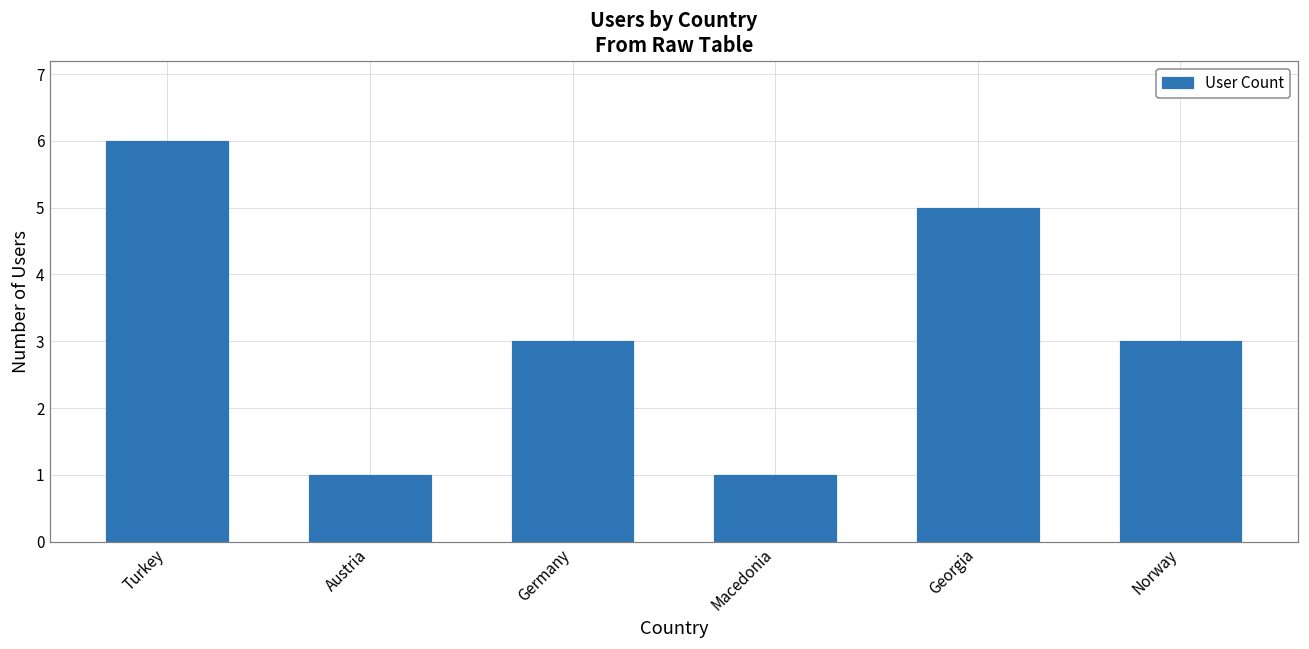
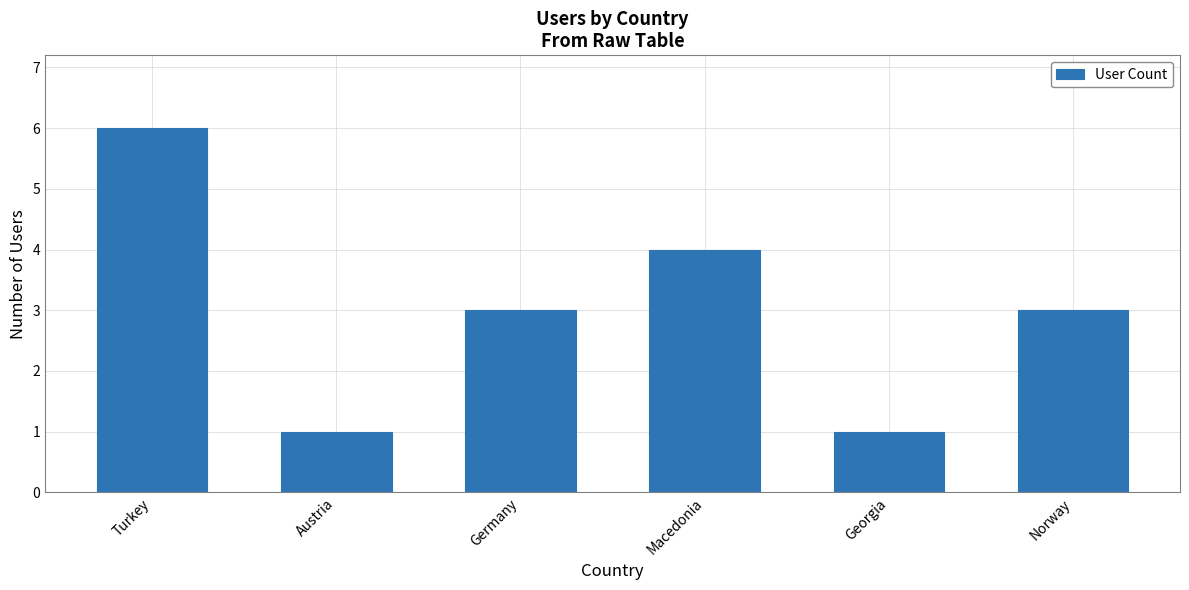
Macedonia: 1 -> 4
Georgia: 5 -> 1
